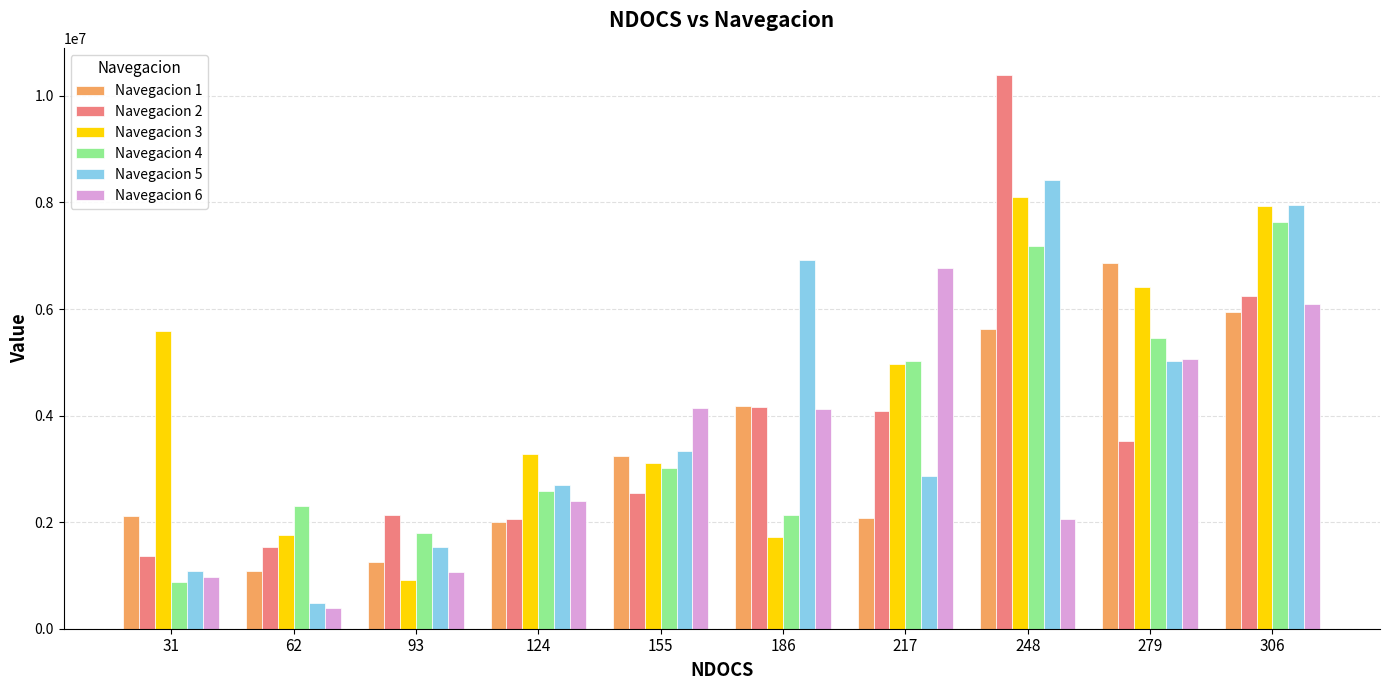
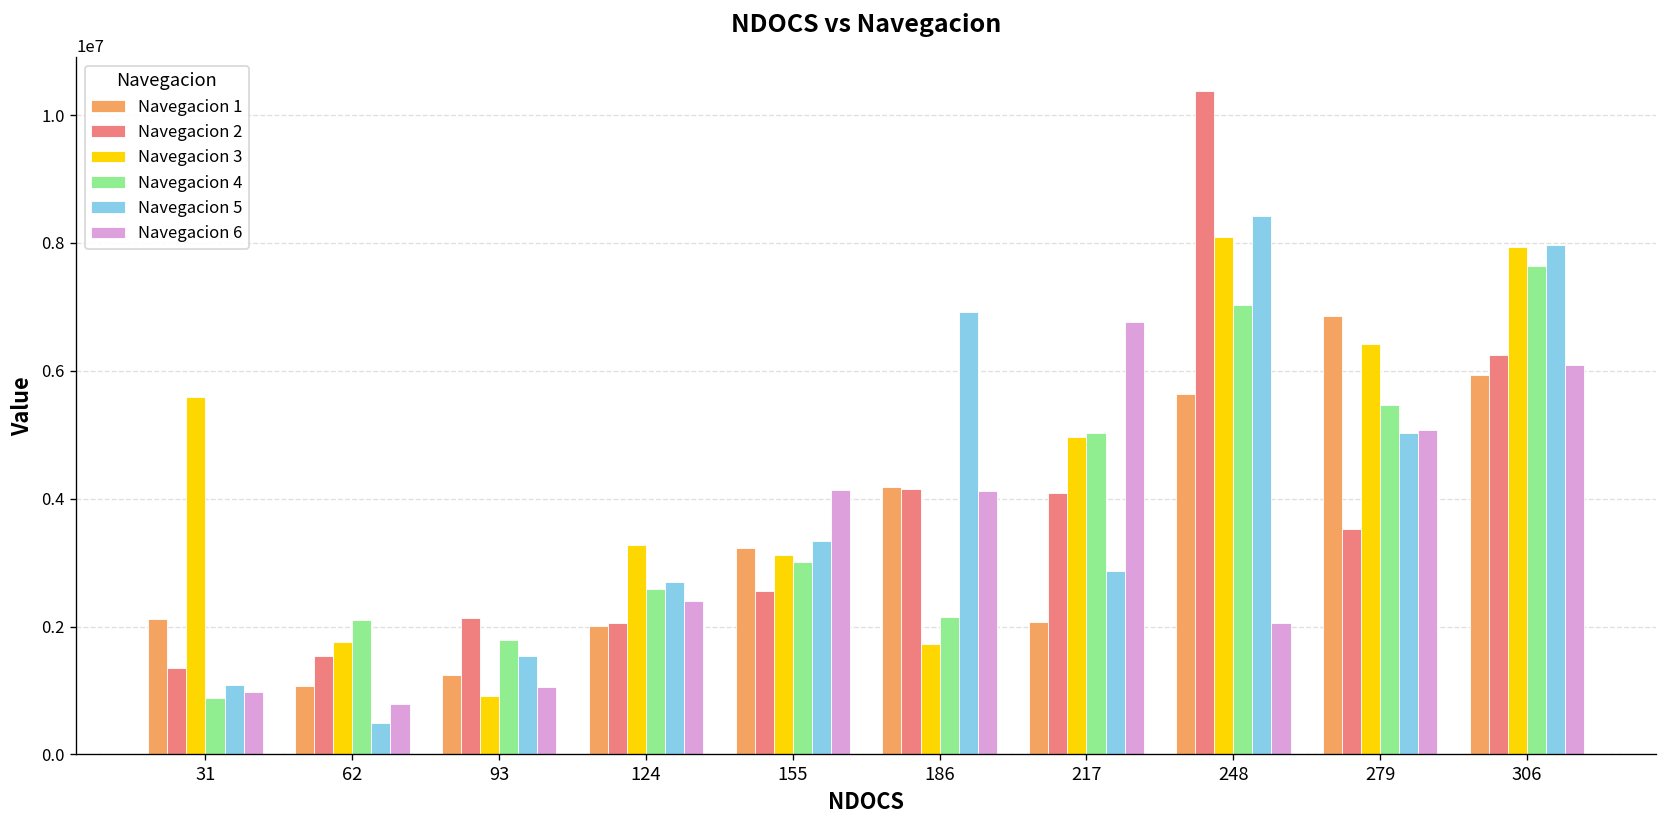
Navegacion 4, 62: 2300000 -> 2100000
Navegacion 6, 62: 400000 -> 800000
Navegacion 4, 248: 7200000 -> 7000000
